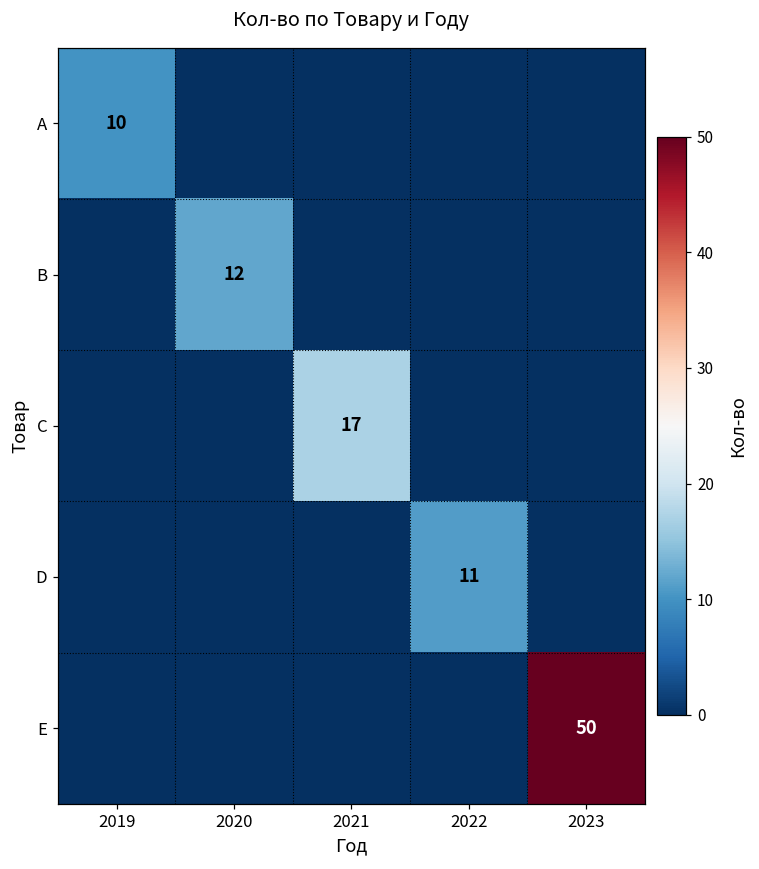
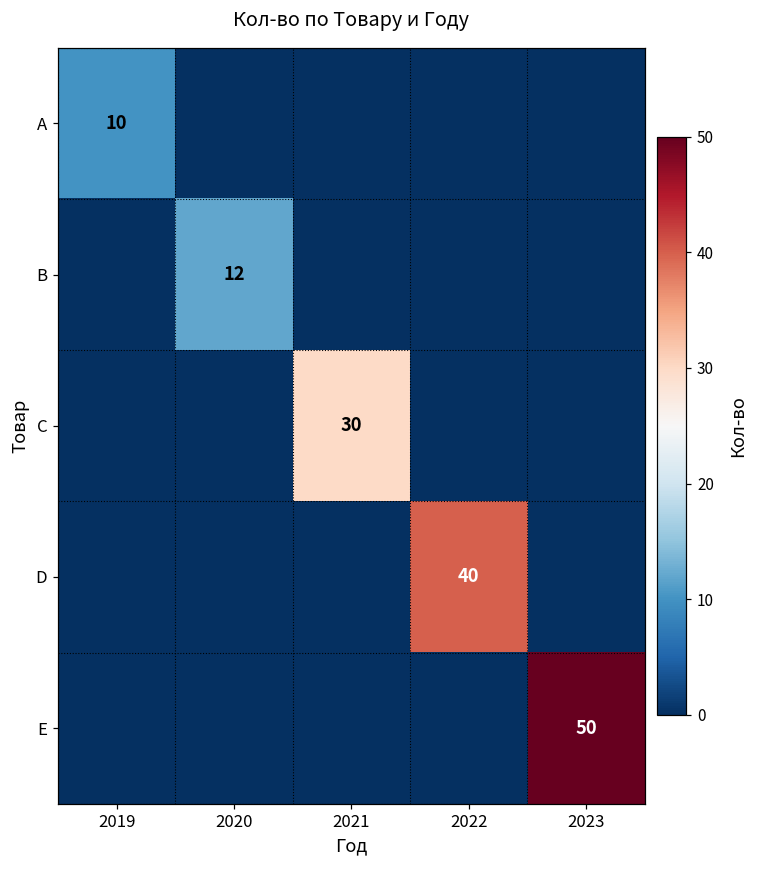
C, 2021: 17 -> 30
D, 2022: 11 -> 40
